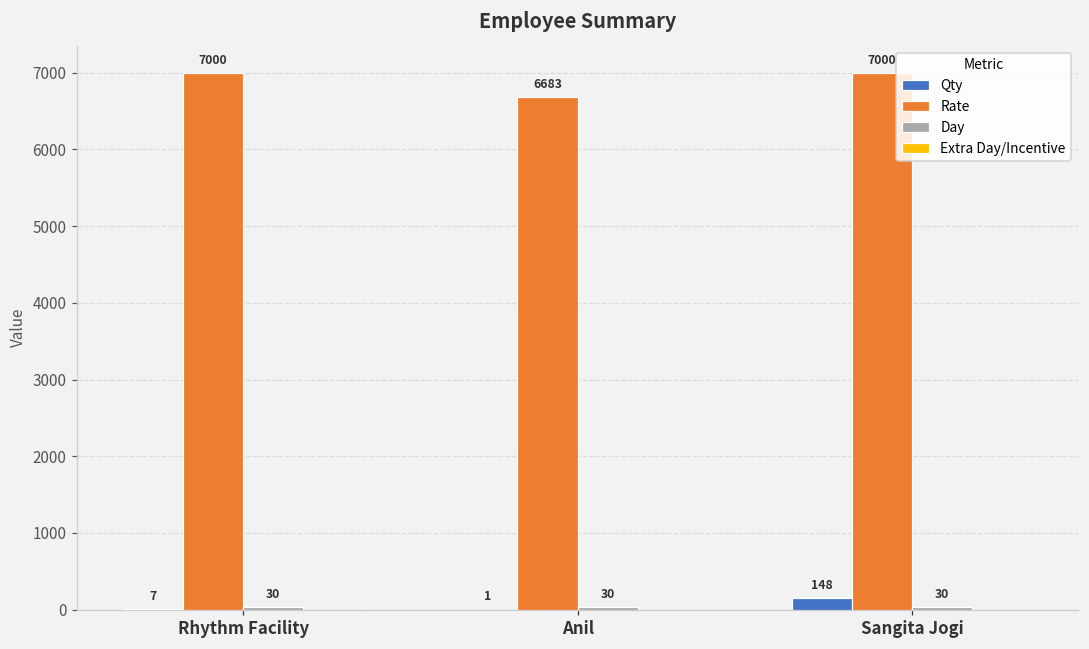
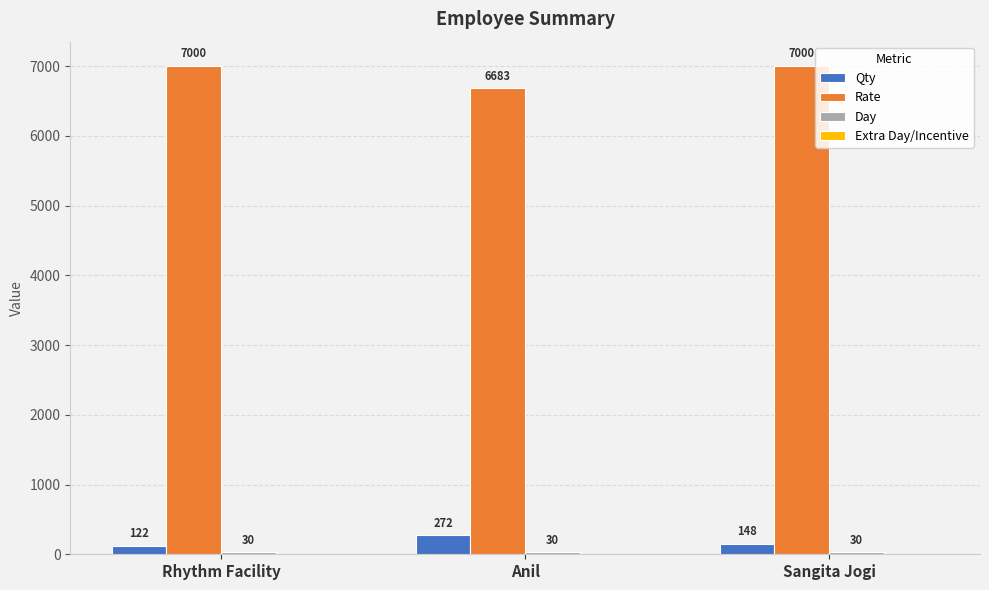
Qty, Rhythm Facility: 7 -> 122
Qty, Anil: 1 -> 272
